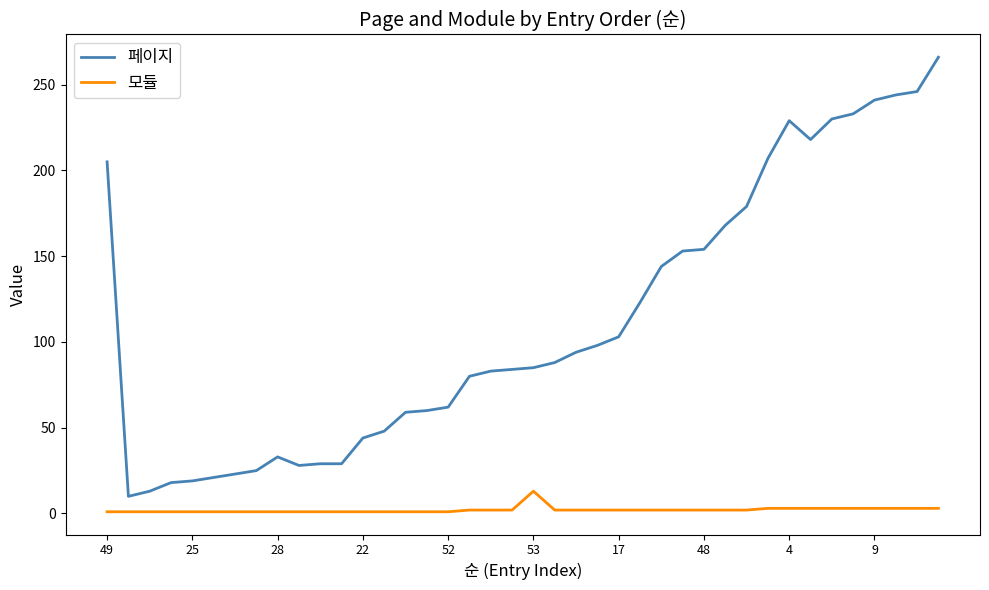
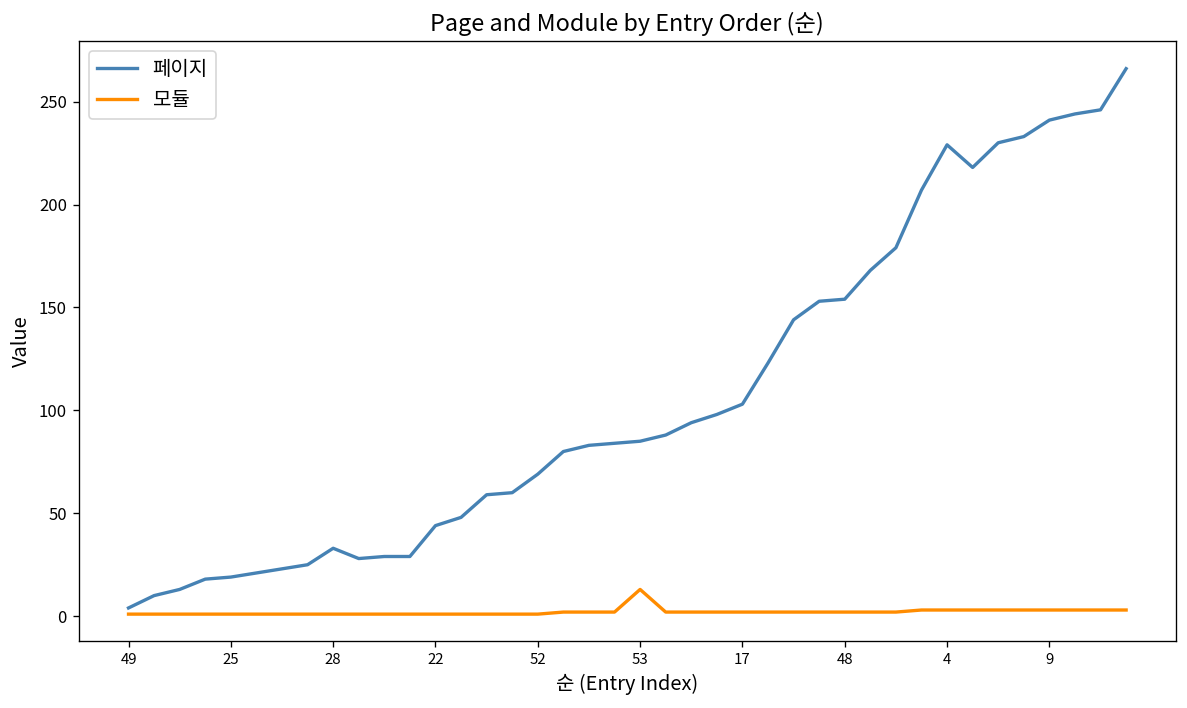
페이지, 49: 205 -> 4
페이지, 52: 62 -> 69
